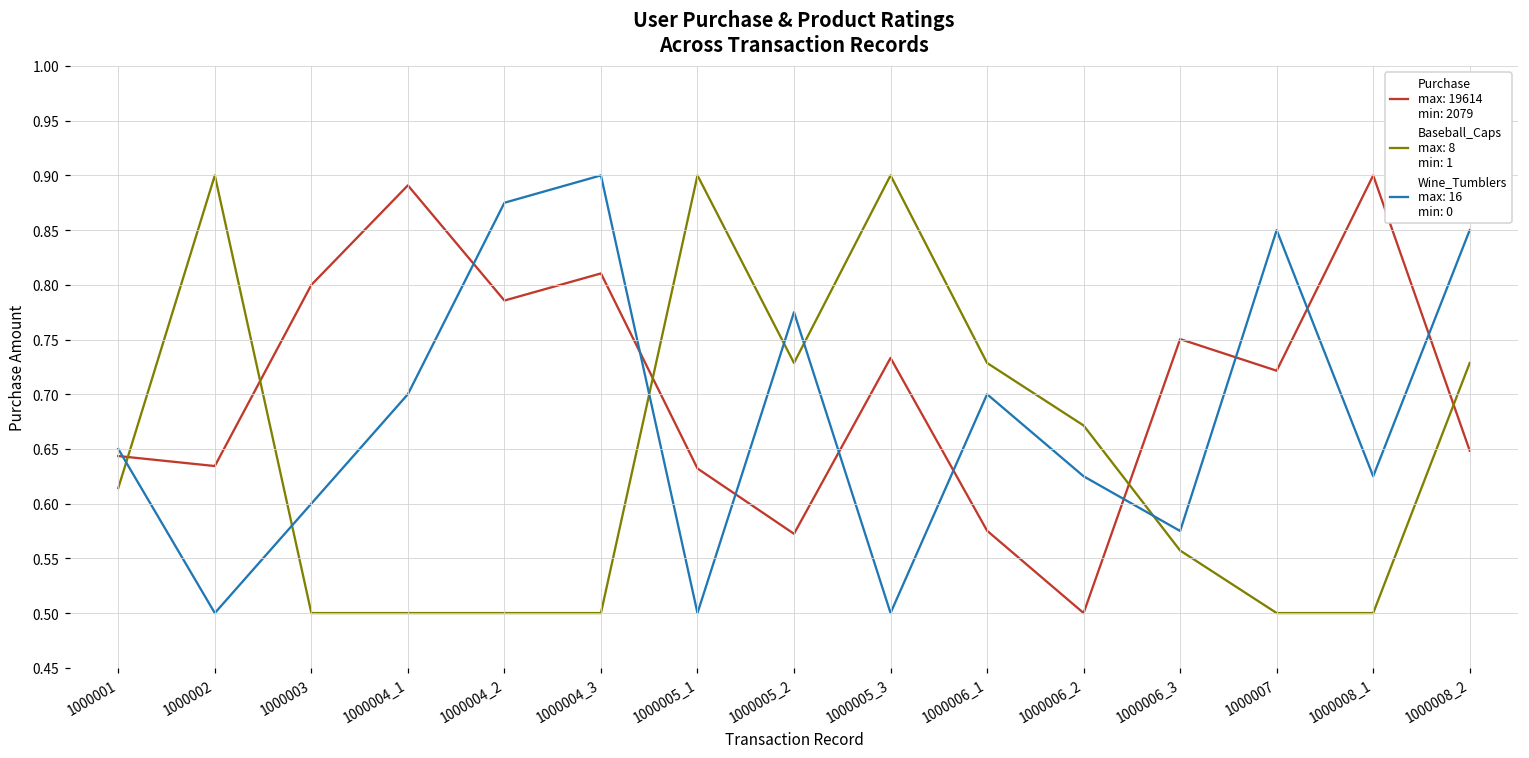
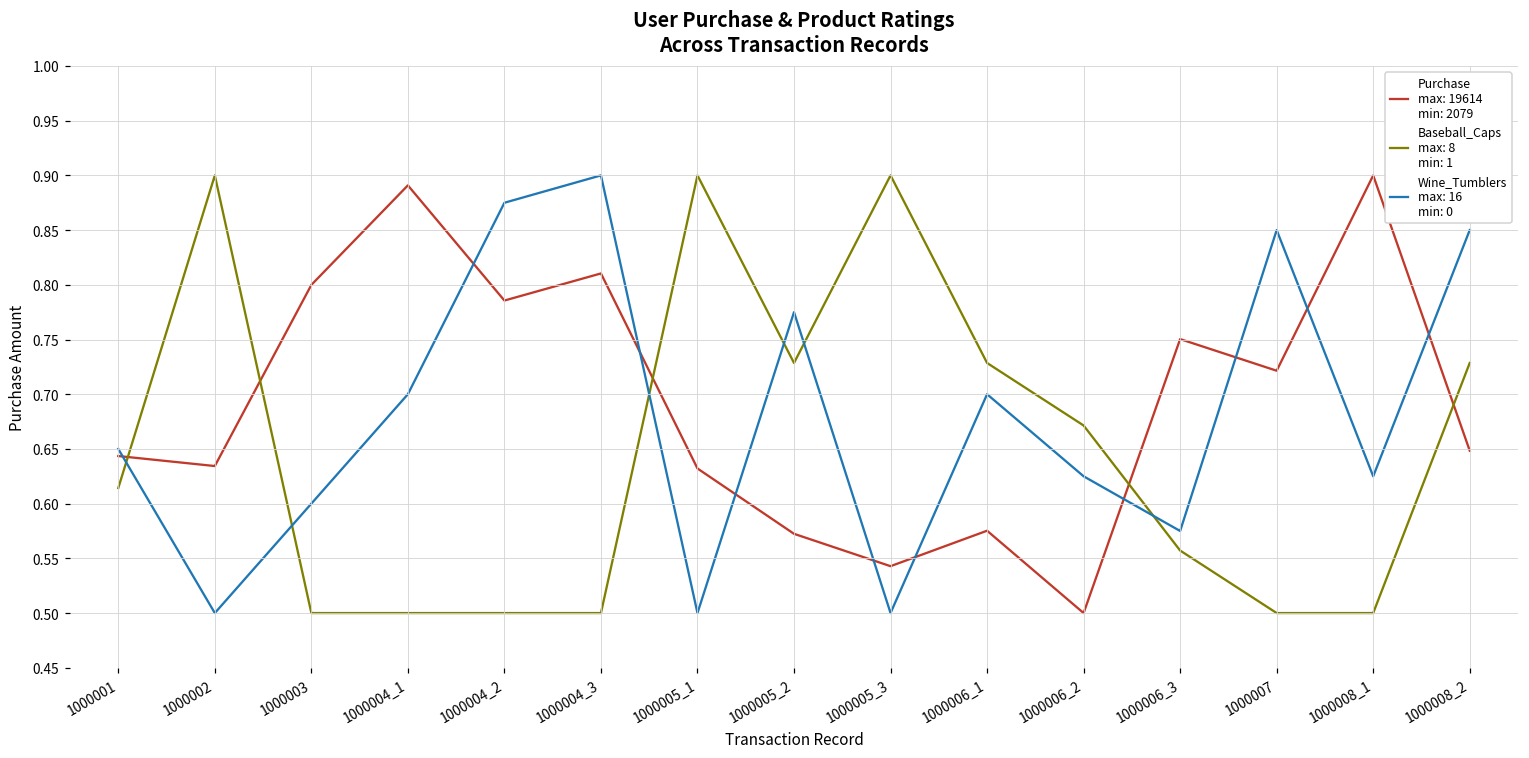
Purchase max: 19614 min: 2079, 1000005_3: 0.73 -> 0.54
